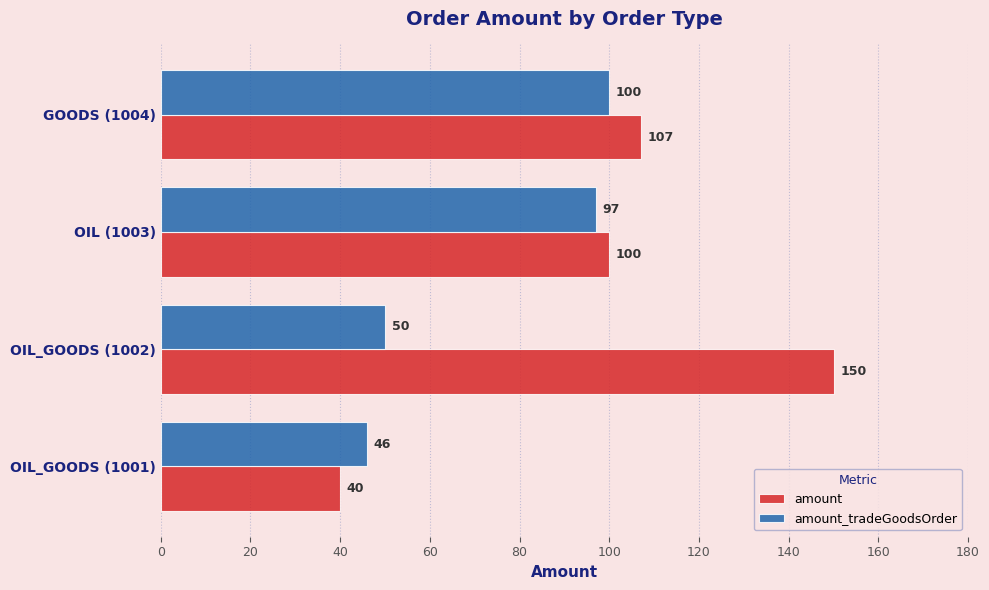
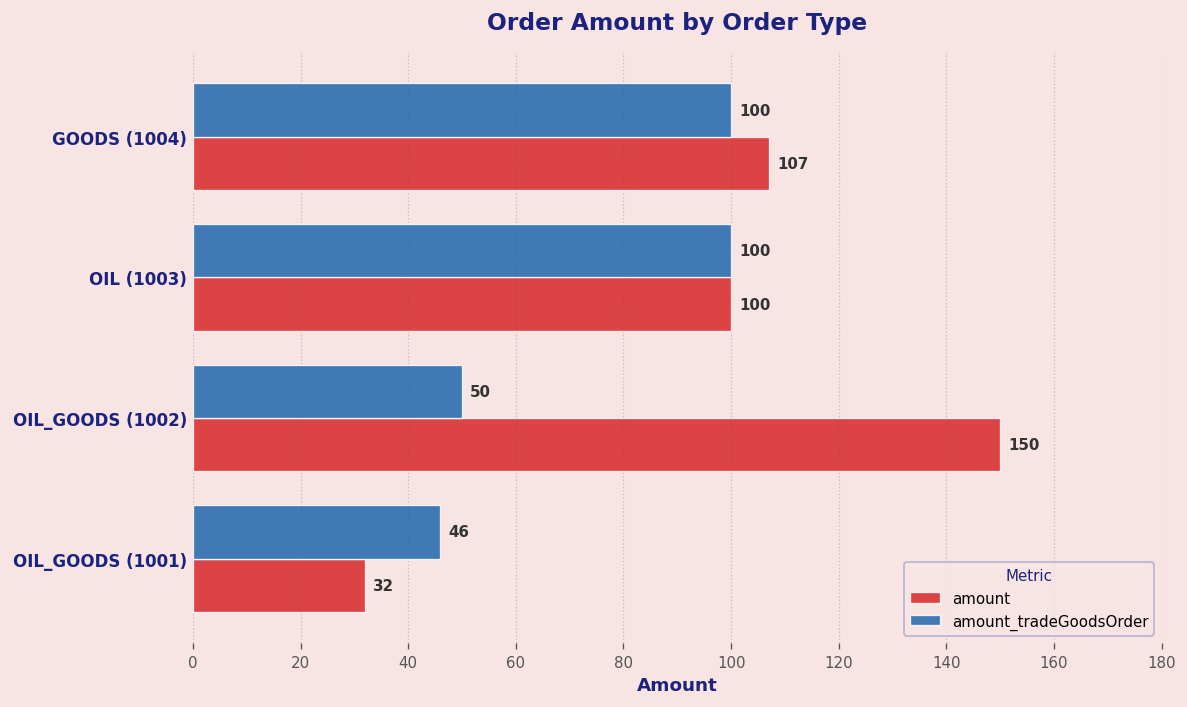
amount_tradeGoodsOrder, OIL (1003): 97 -> 100
amount, OIL_GOODS (1001): 40 -> 32
